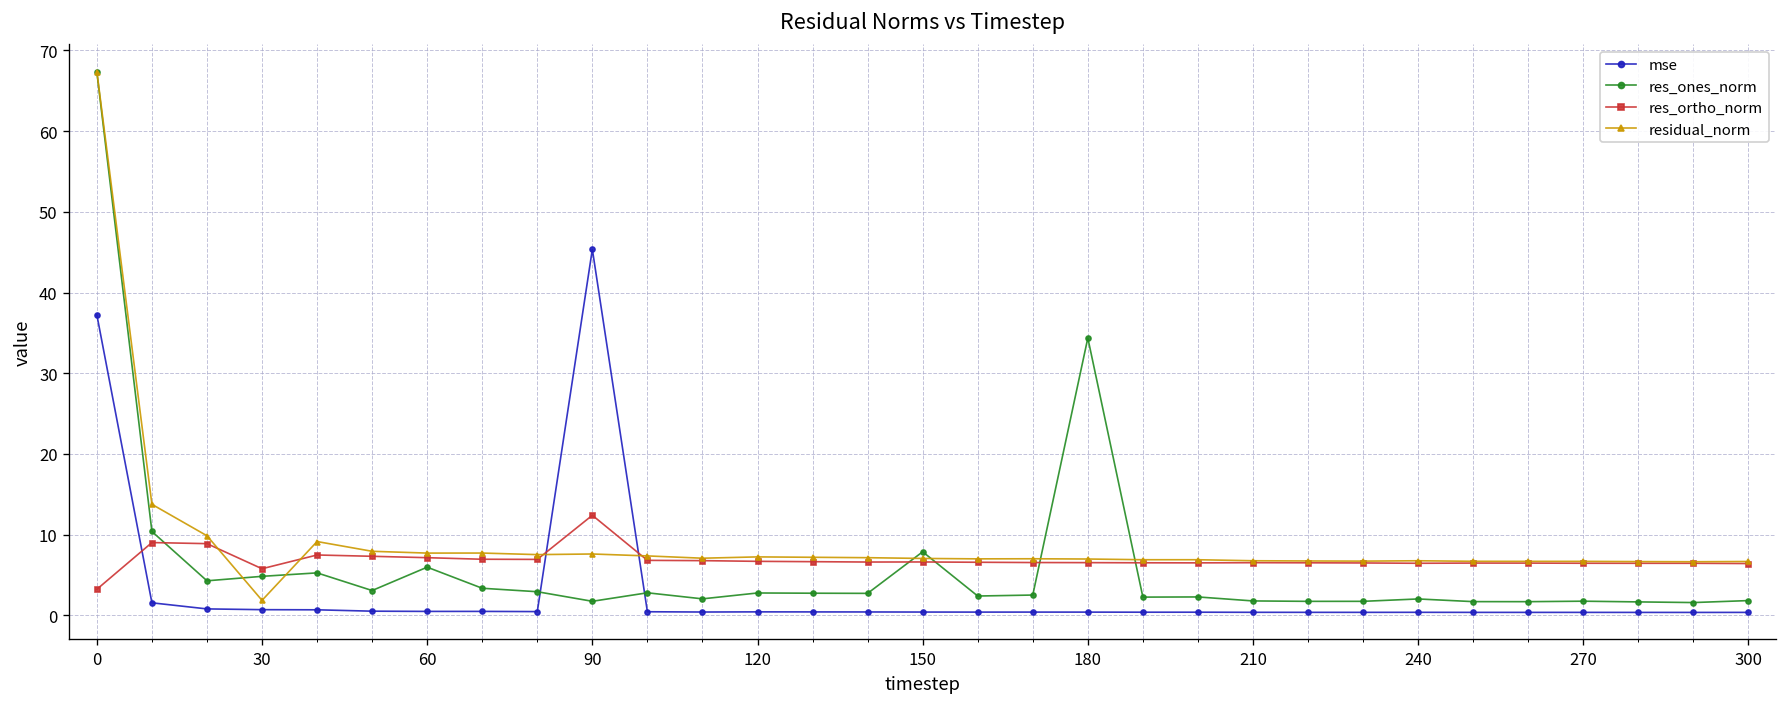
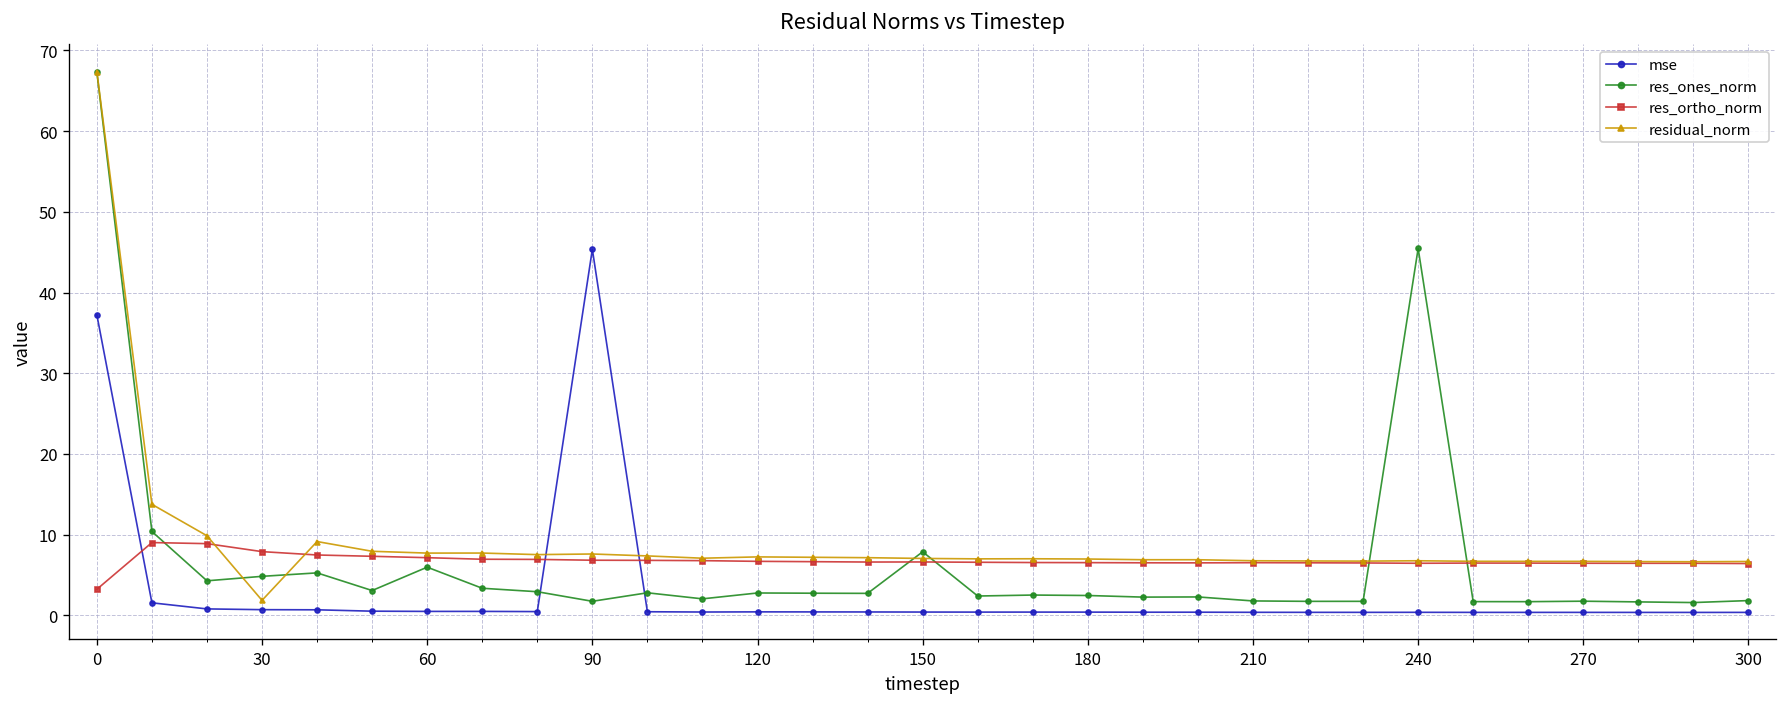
res_ortho_norm, 30: 6 -> 8
res_ortho_norm, 90: 12 -> 7
res_ones_norm, 180: 34 -> 2
res_ones_norm, 240: 2 -> 45
